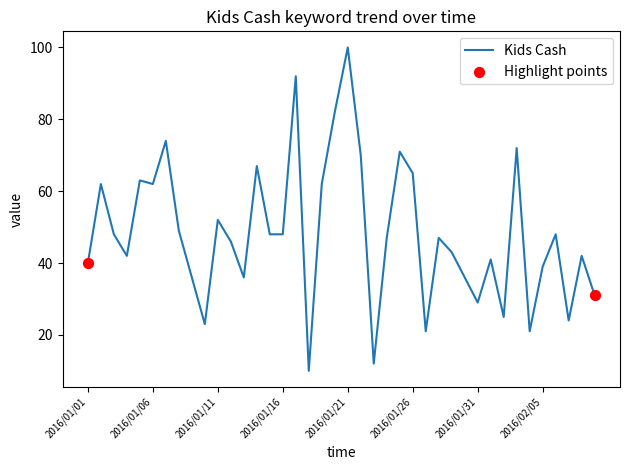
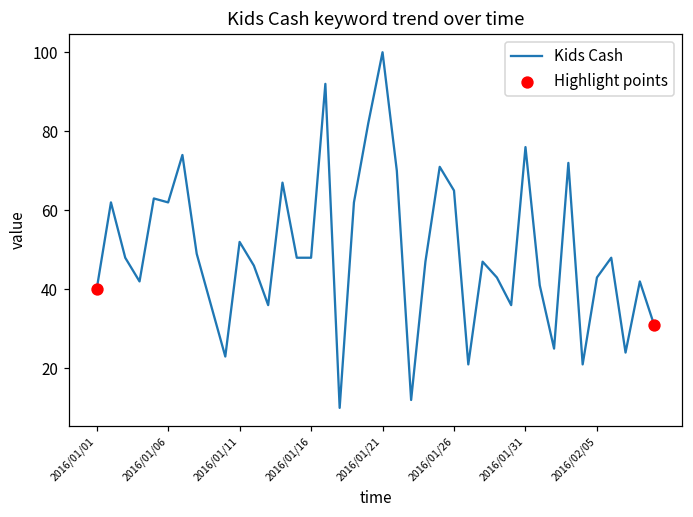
Kids Cash, 2016/01/31: 29 -> 76
Kids Cash, 2016/02/05: 39 -> 43
